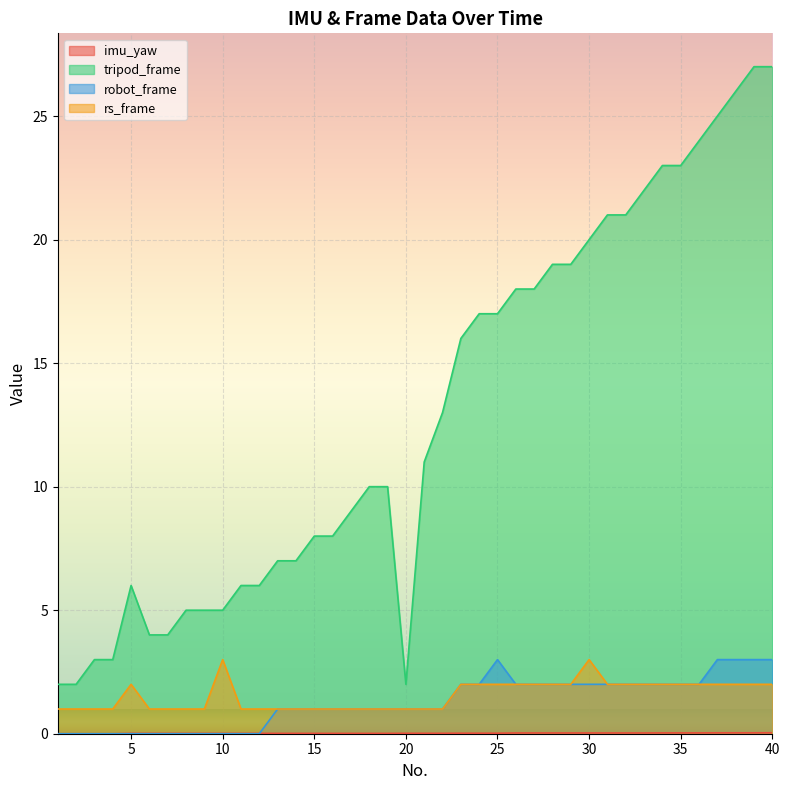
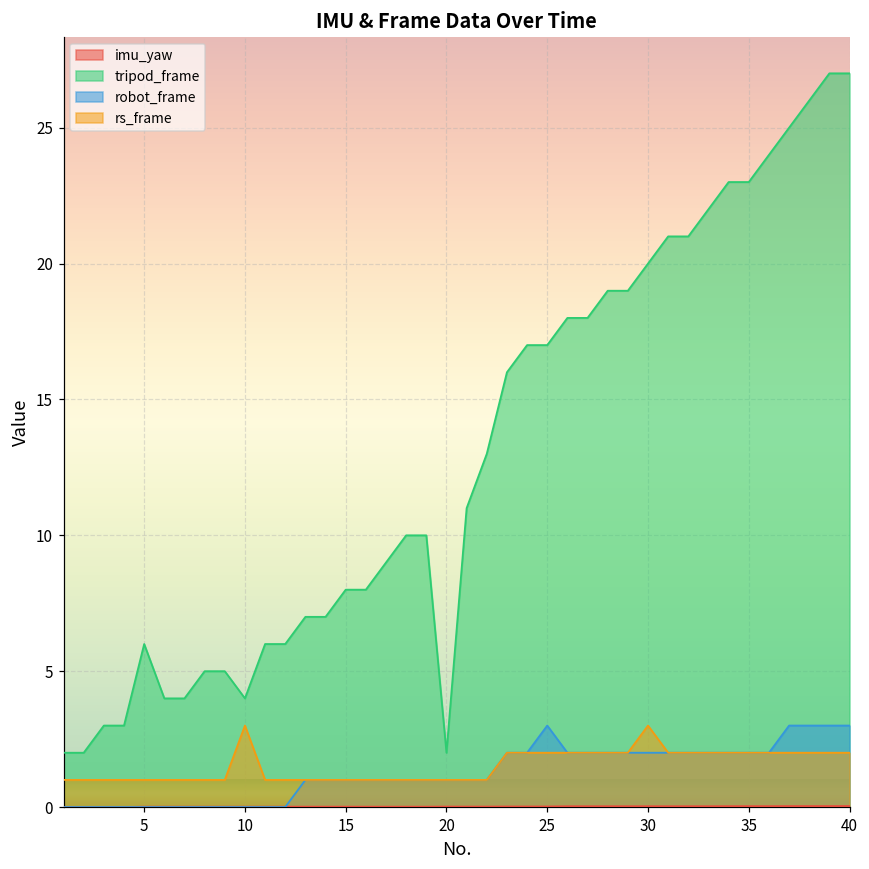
rs_frame, 5: 2 -> 1
tripod_frame, 10: 5 -> 4
